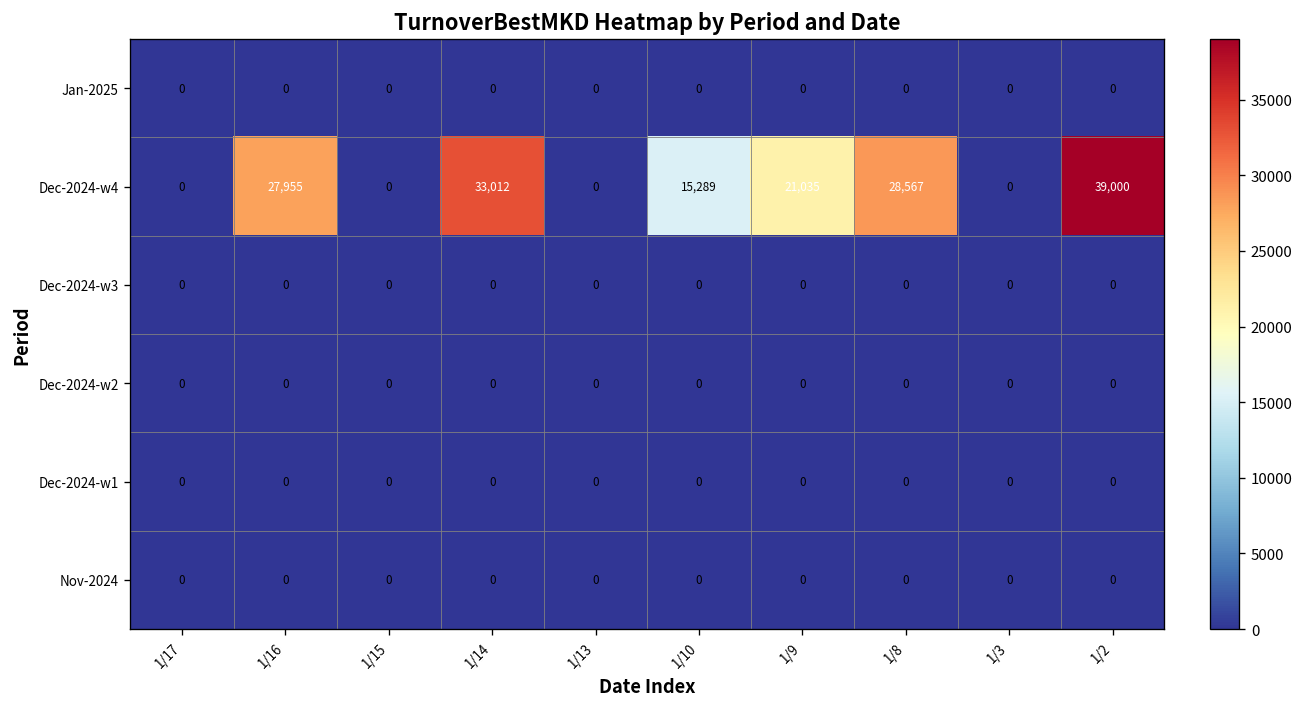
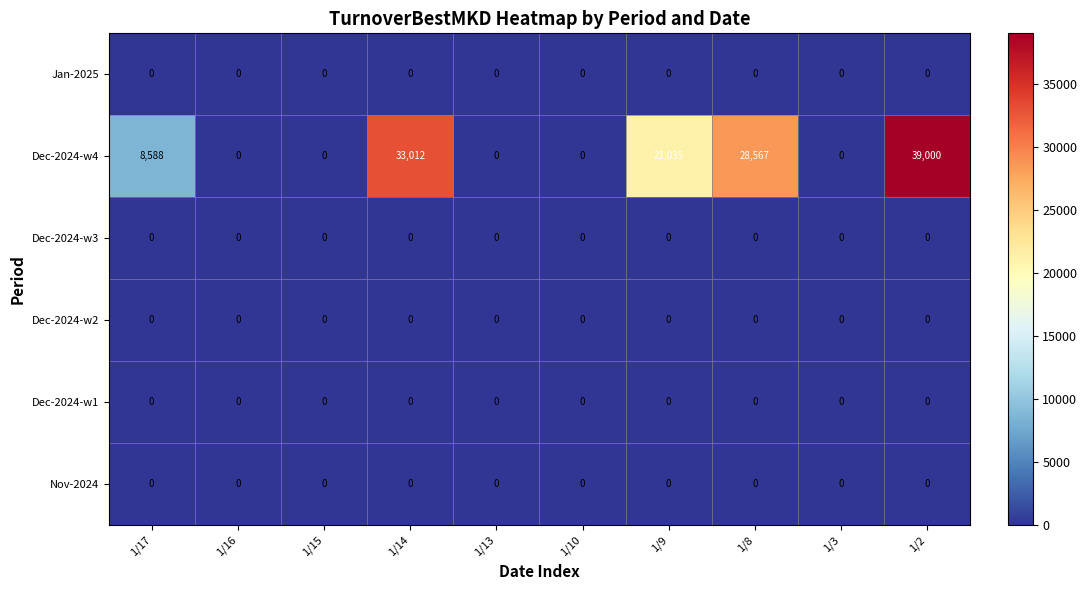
Dec-2024-w4, 1/17: 0 -> 8,588
Dec-2024-w4, 1/16: 27,955 -> 0
Dec-2024-w4, 1/10: 15,289 -> 0
